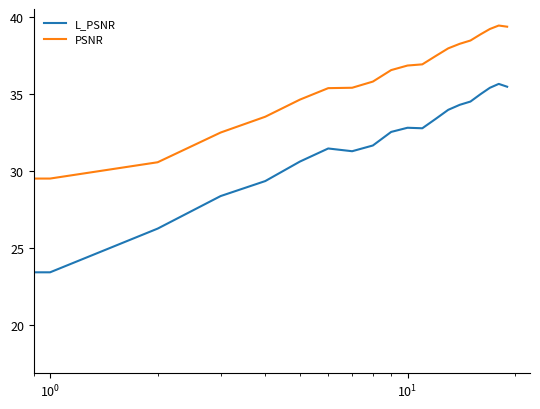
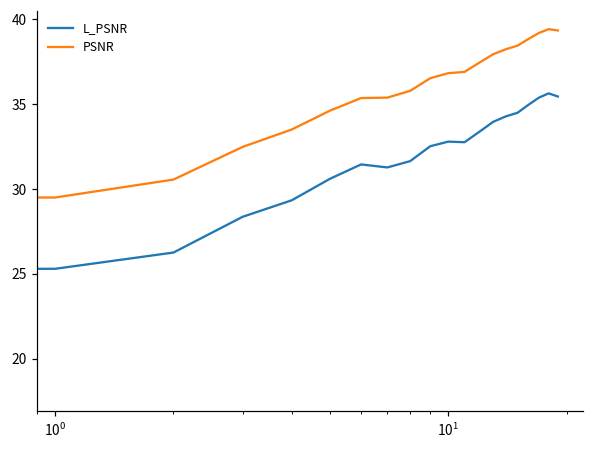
L_PSNR, 10^0: 23.4 -> 25.3
